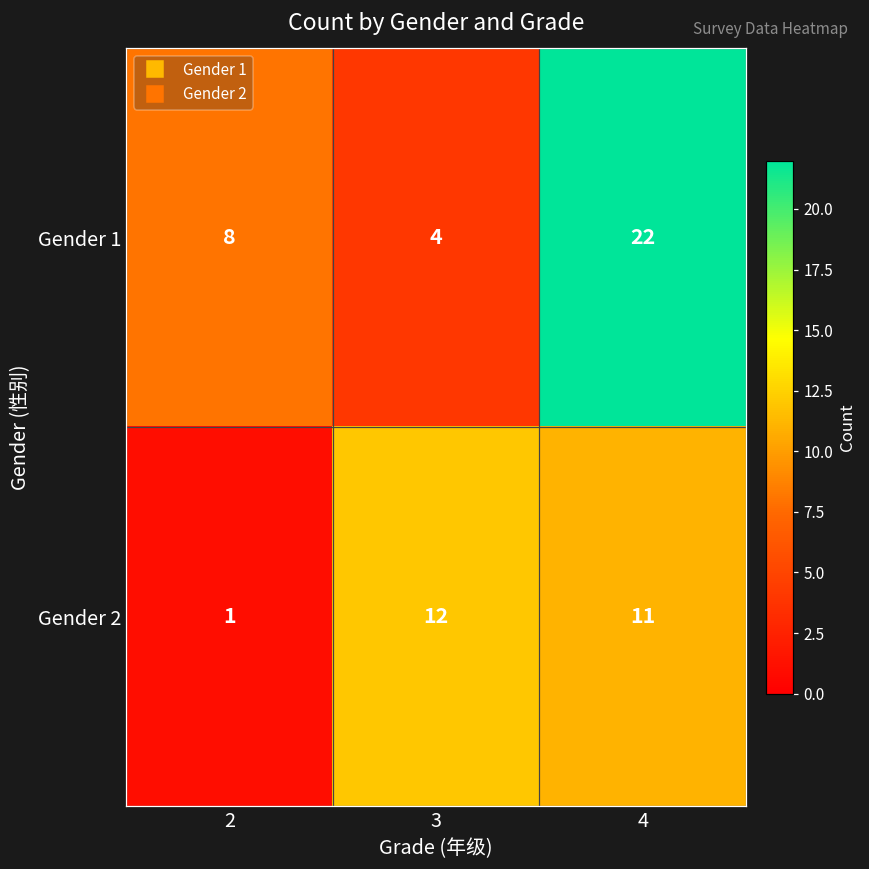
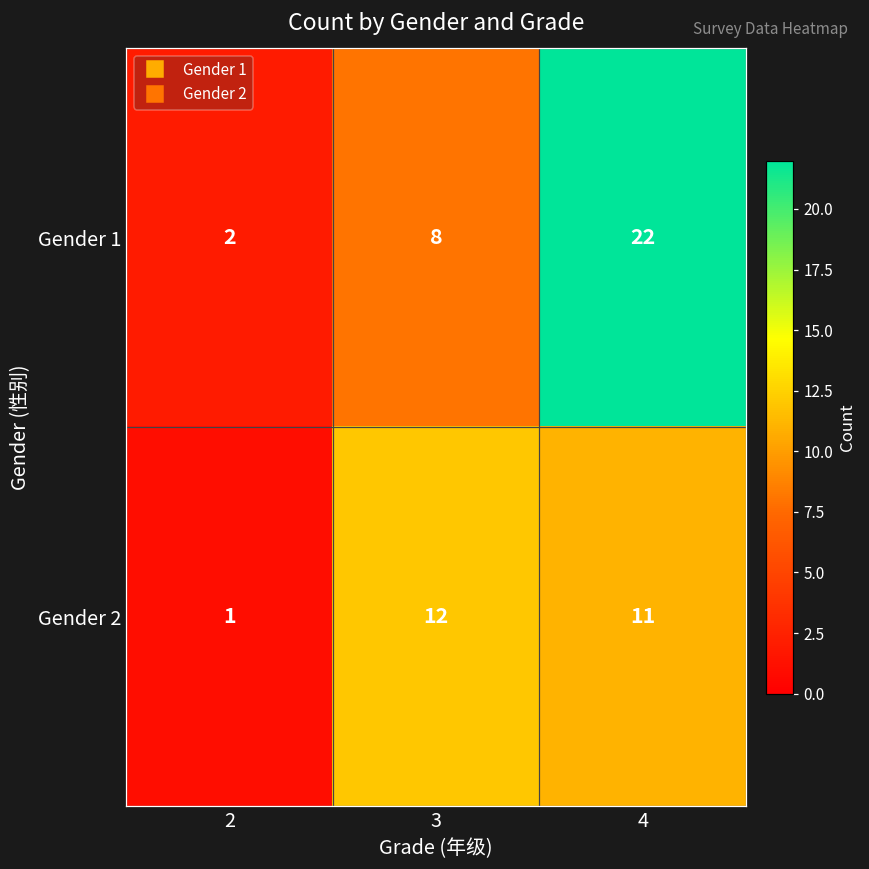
Gender 1, 2: 8 -> 2
Gender 1, 3: 4 -> 8
